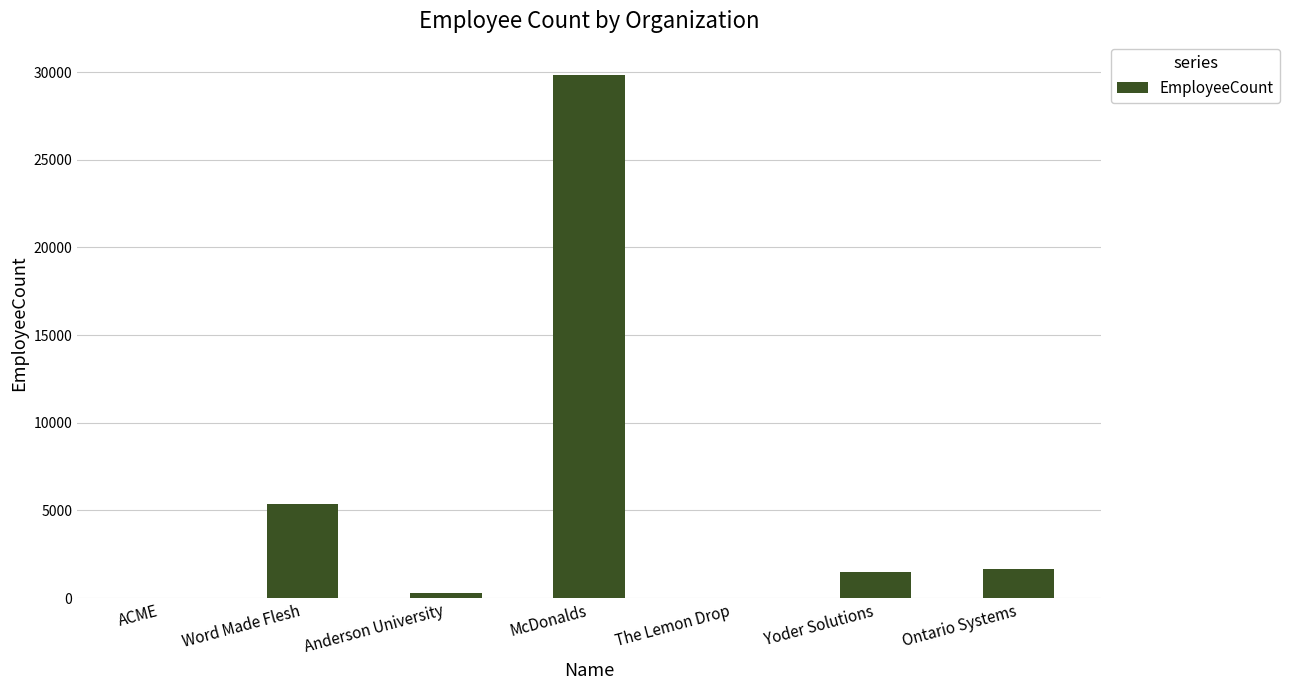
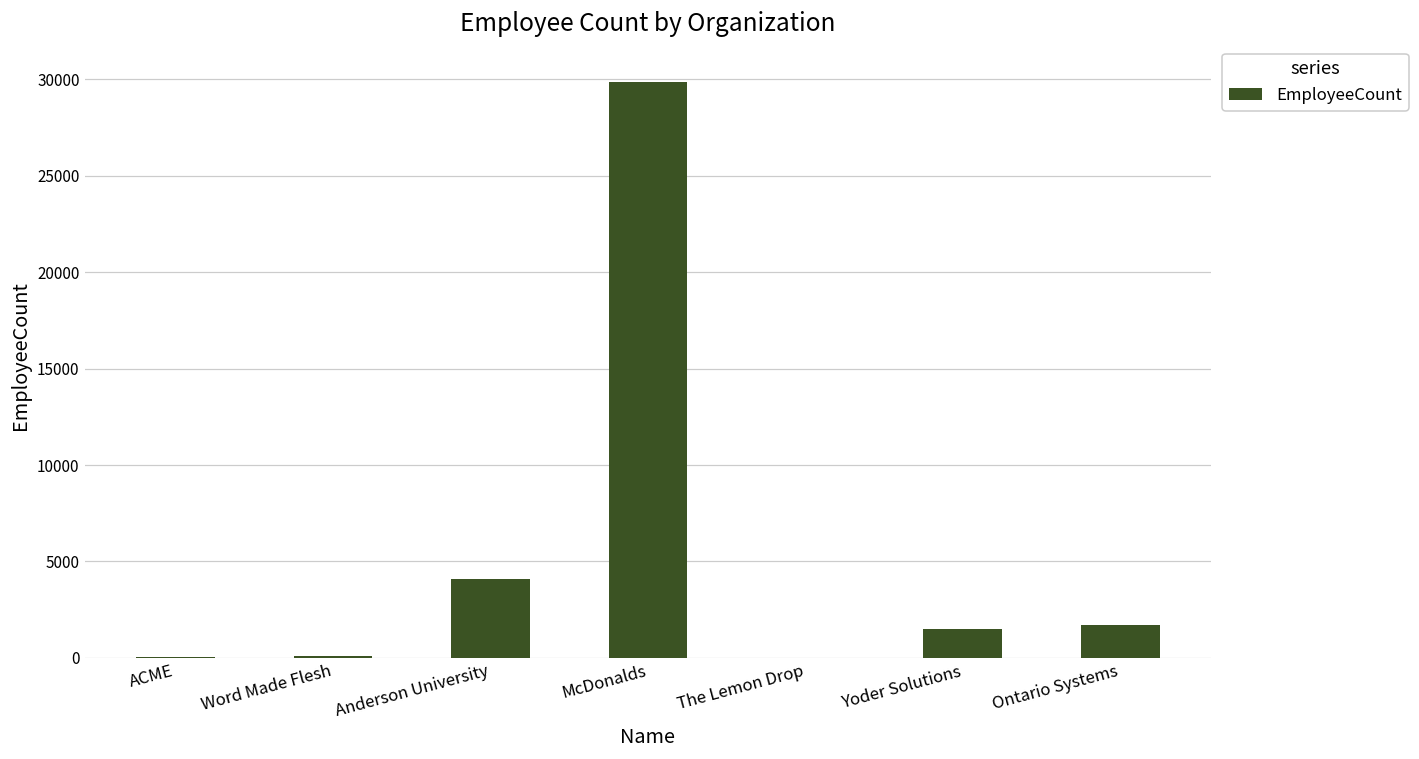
Word Made Flesh: 5400 -> 100
Anderson University: 300 -> 4100
